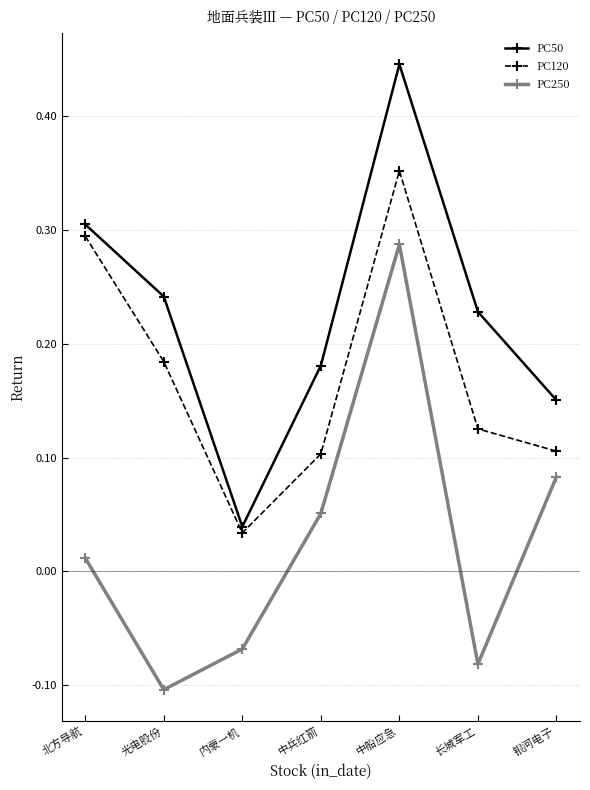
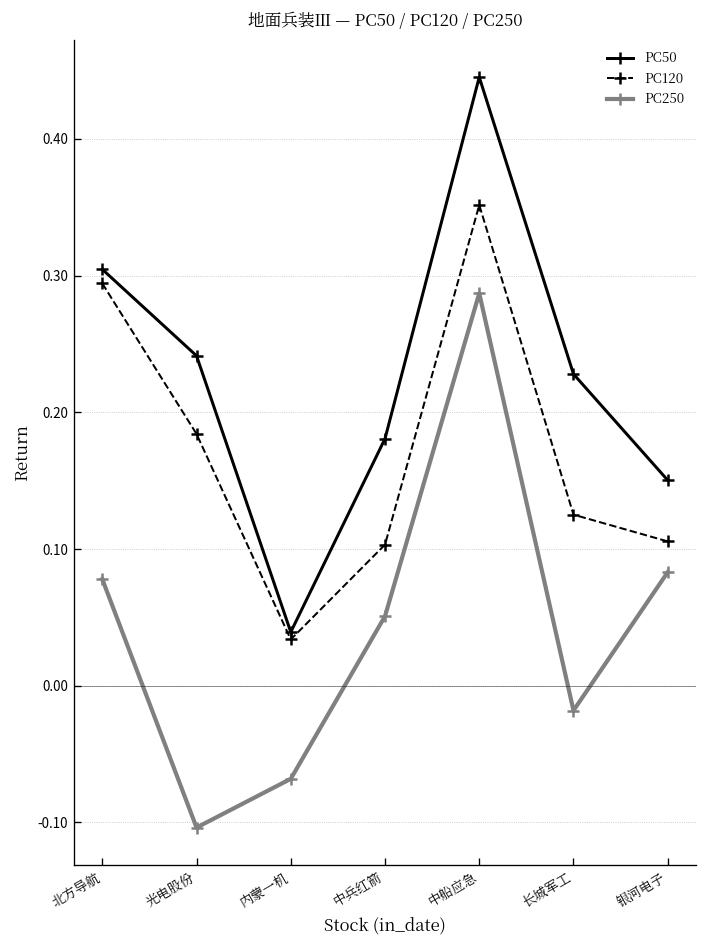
PC250, 北方导航: 0.012 -> 0.078
PC250, 长城军工: -0.081 -> -0.018
